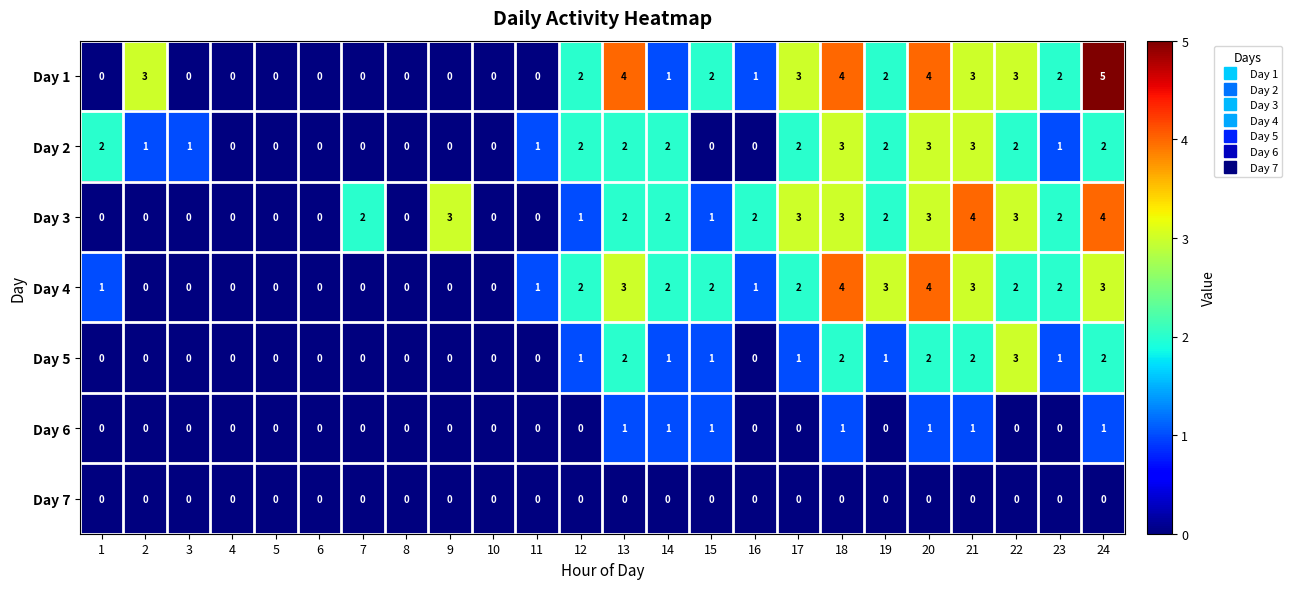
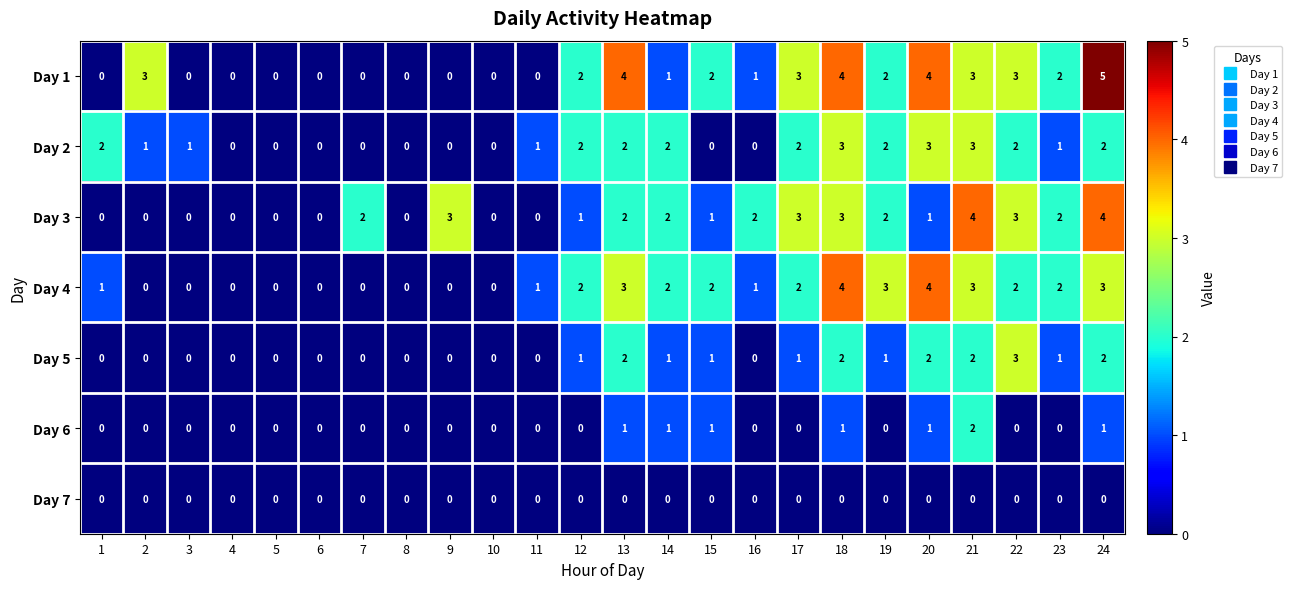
Day 3, 20: 3 -> 1
Day 6, 21: 1 -> 2
